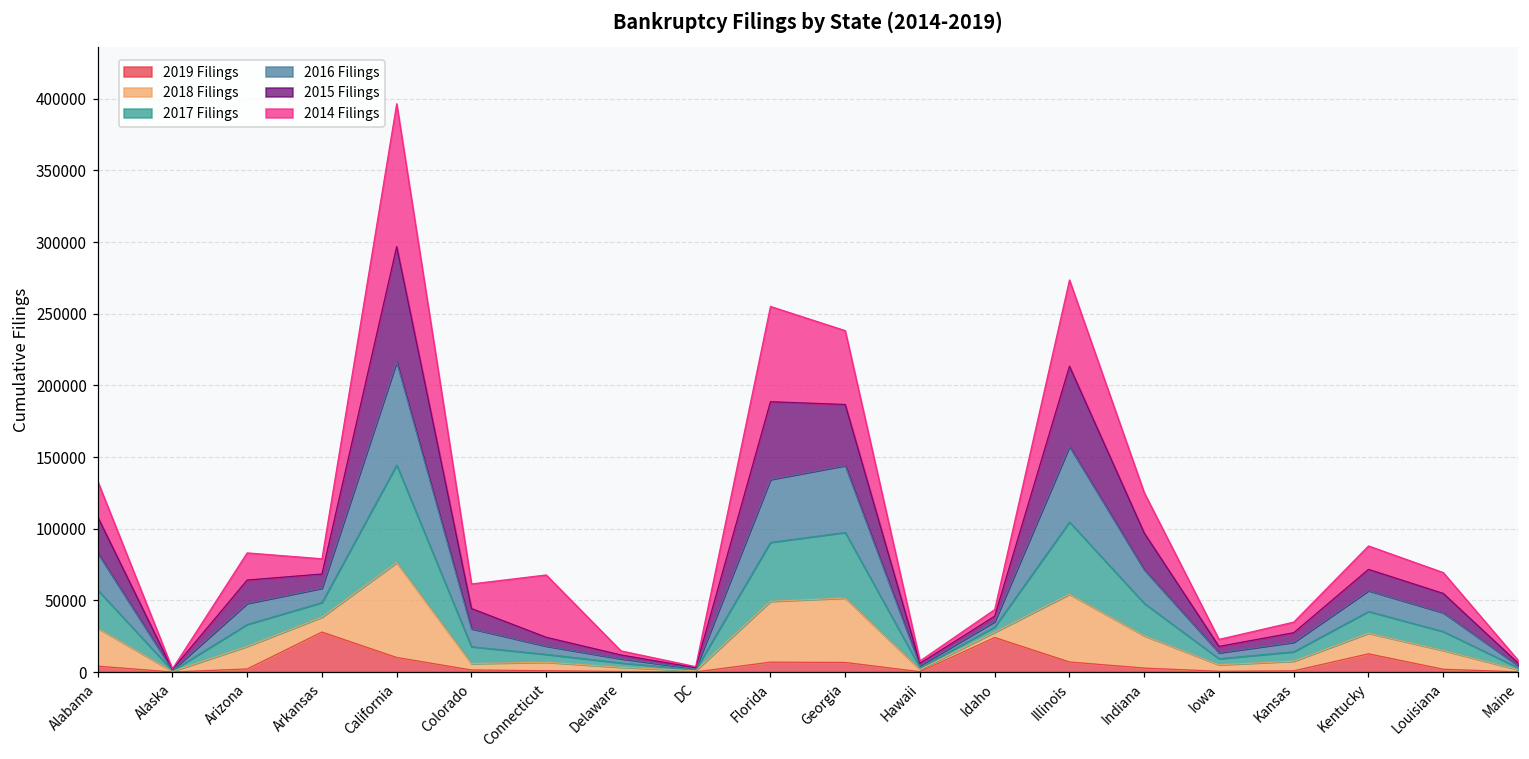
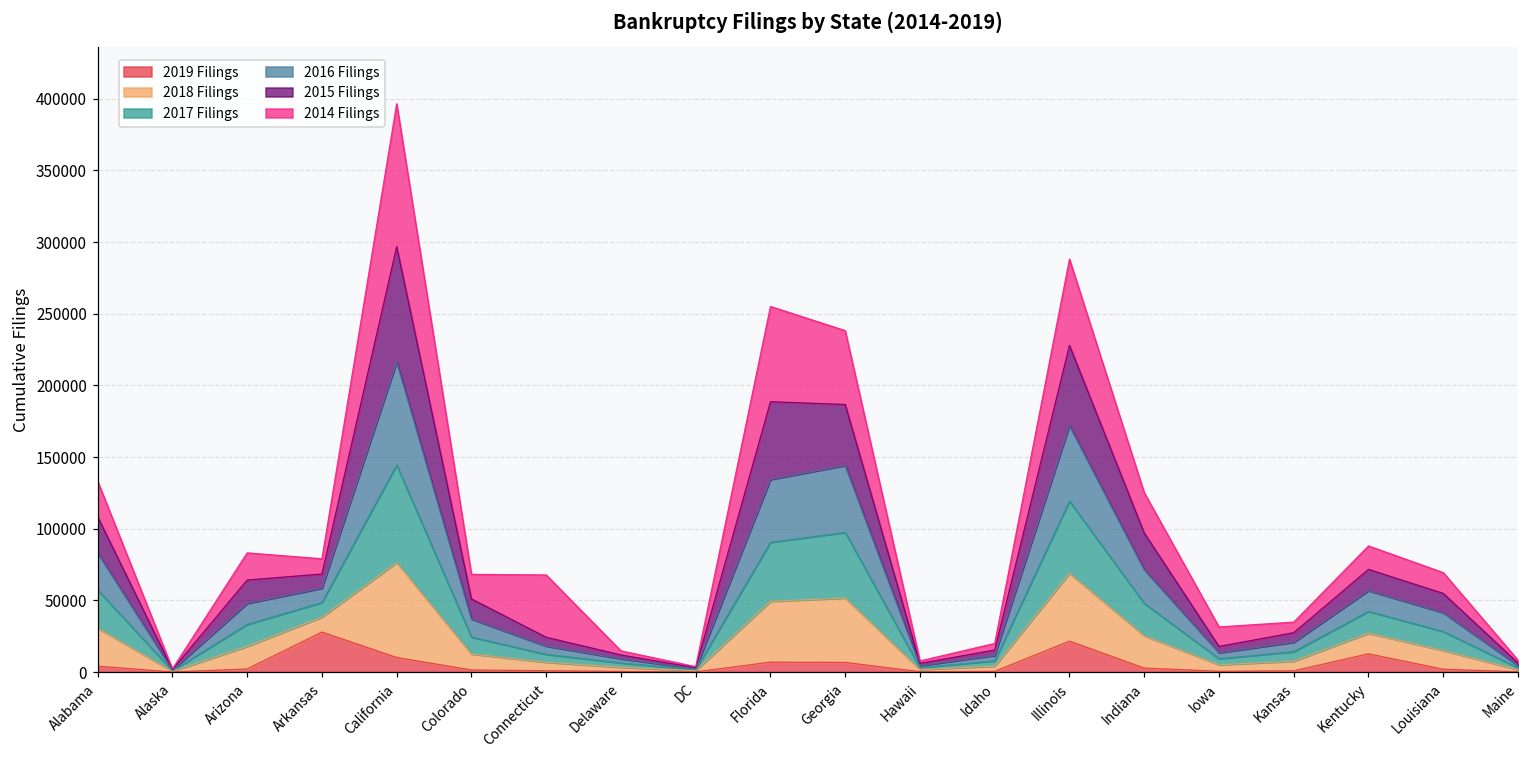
2018 Filings, Colorado: 4000 -> 11000
2019 Filings, Idaho: 24000 -> 0
2019 Filings, Illinois: 7000 -> 22000
2014 Filings, Iowa: 5000 -> 14000
